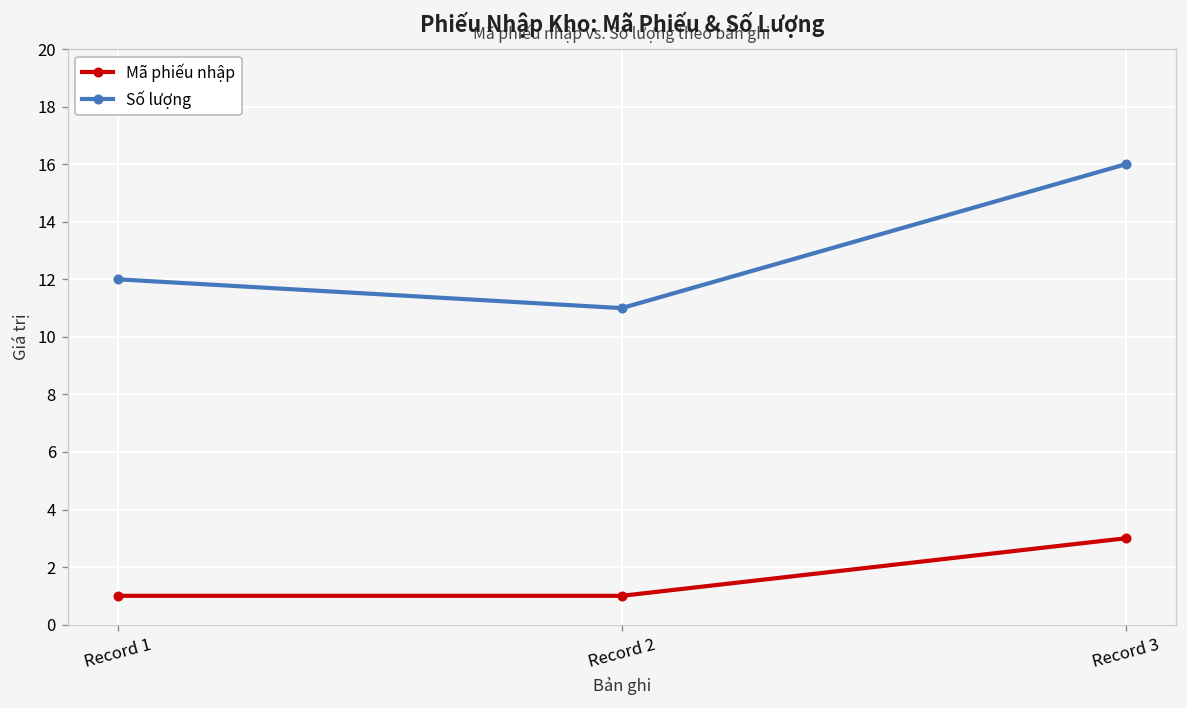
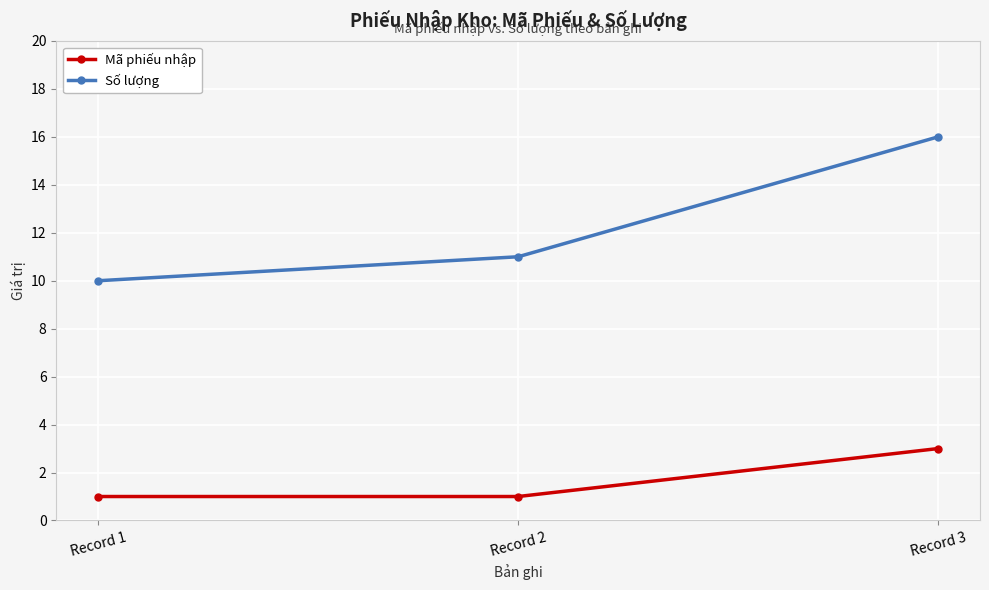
Số lượng, Record 1: 12 -> 10
